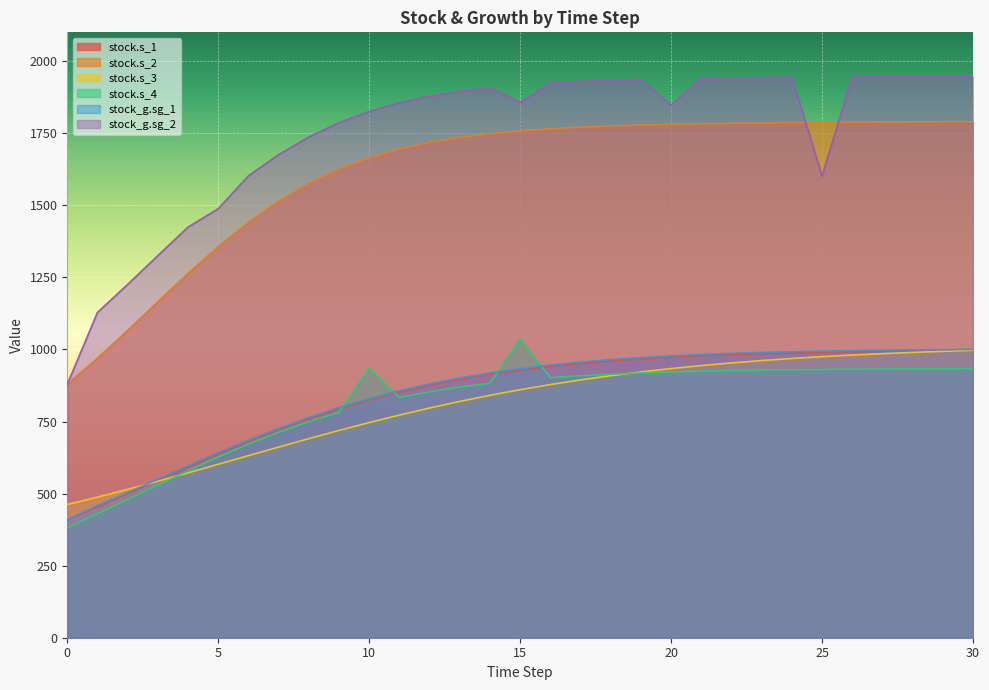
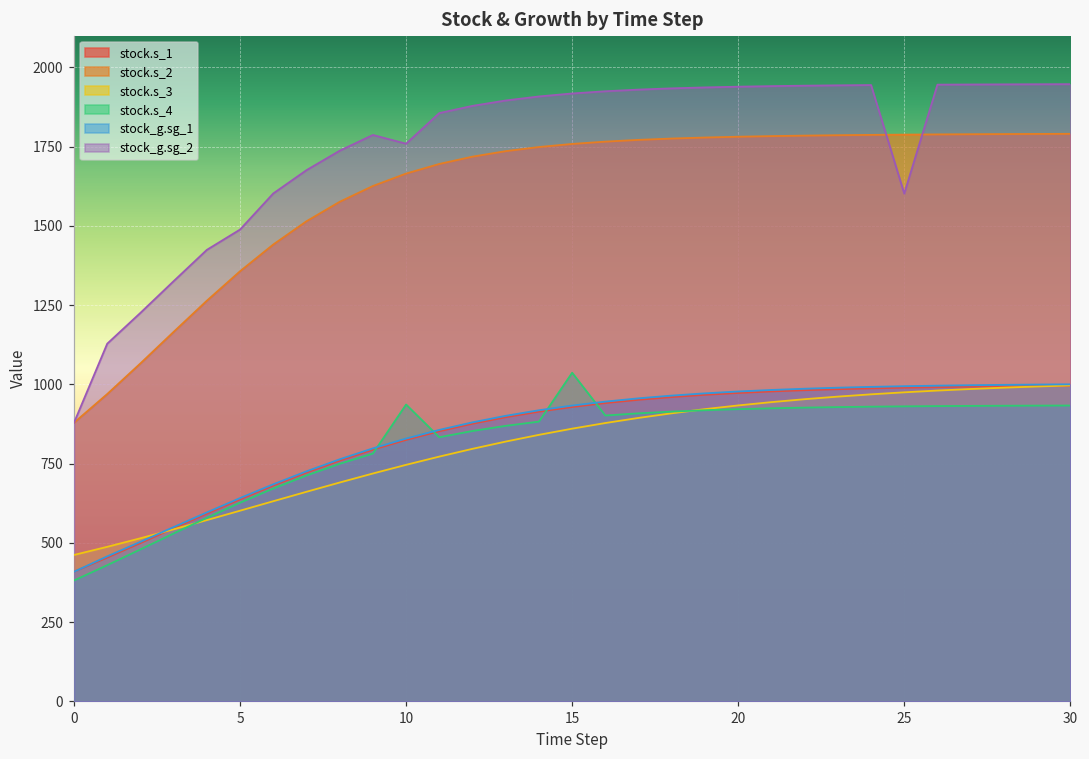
stock_g.sg_2, 10: 1830 -> 1760
stock_g.sg_2, 15: 1860 -> 1920
stock_g.sg_2, 20: 1850 -> 1940
